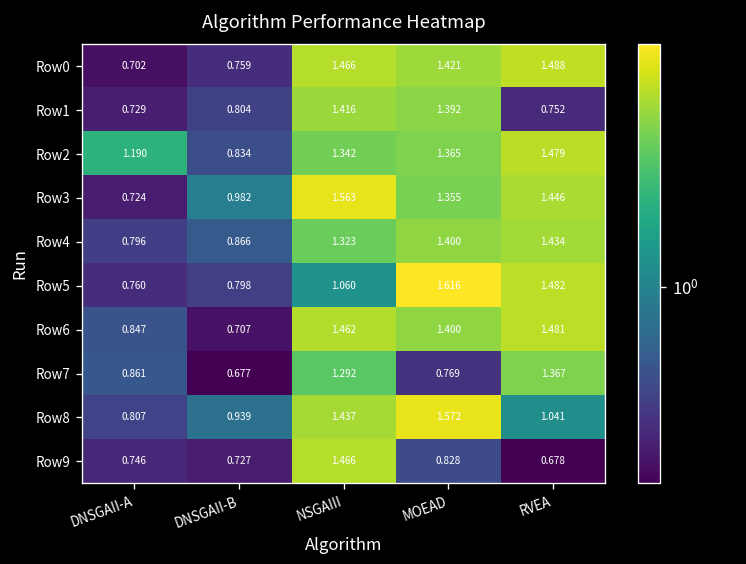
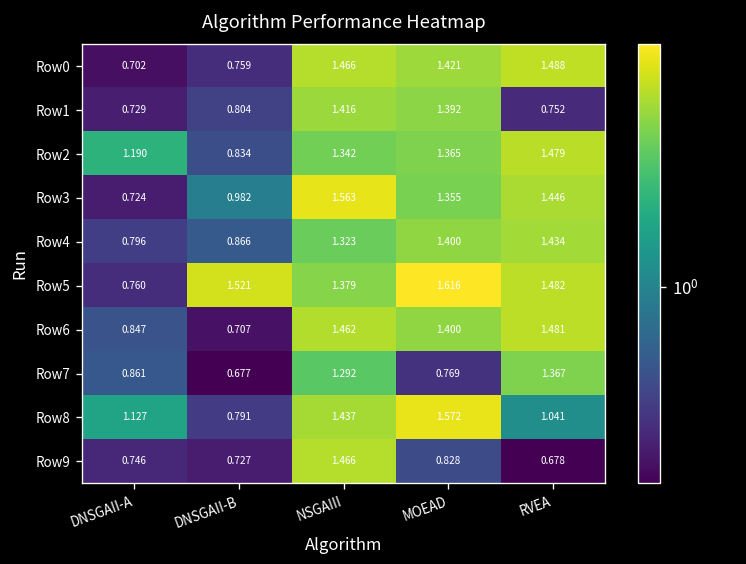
Row5, DNSGAII-B: 0.798 -> 1.521
Row5, NSGAIII: 1.060 -> 1.379
Row8, DNSGAII-A: 0.807 -> 1.127
Row8, DNSGAII-B: 0.939 -> 0.791
